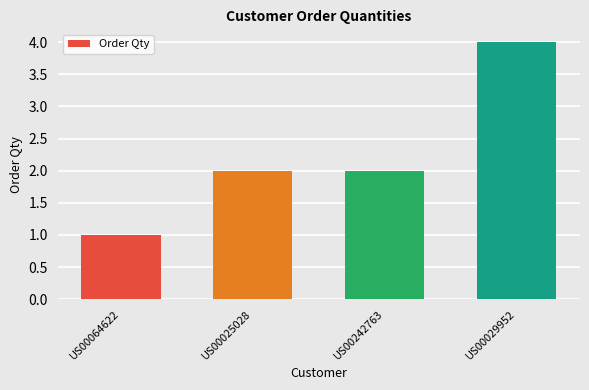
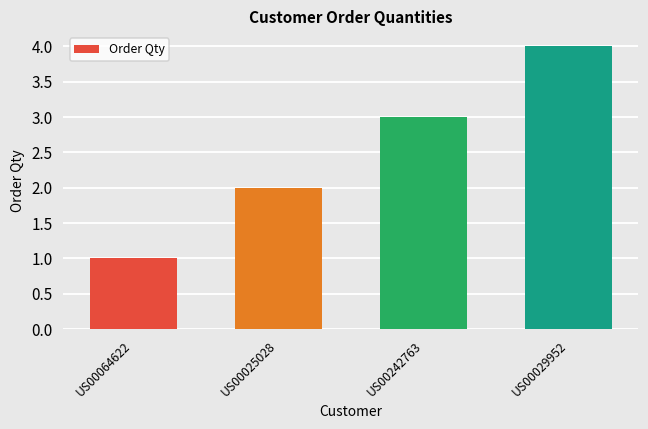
US00242763: 2 -> 3
